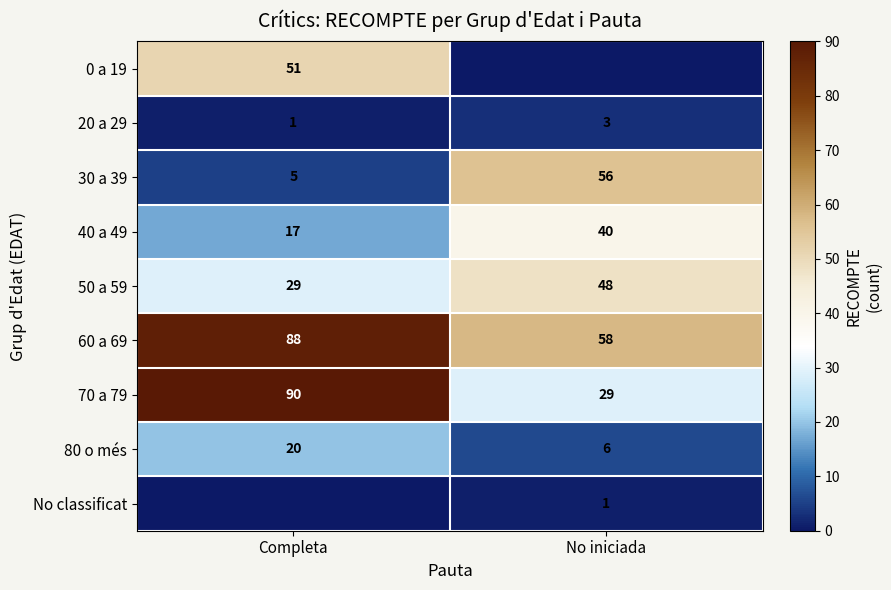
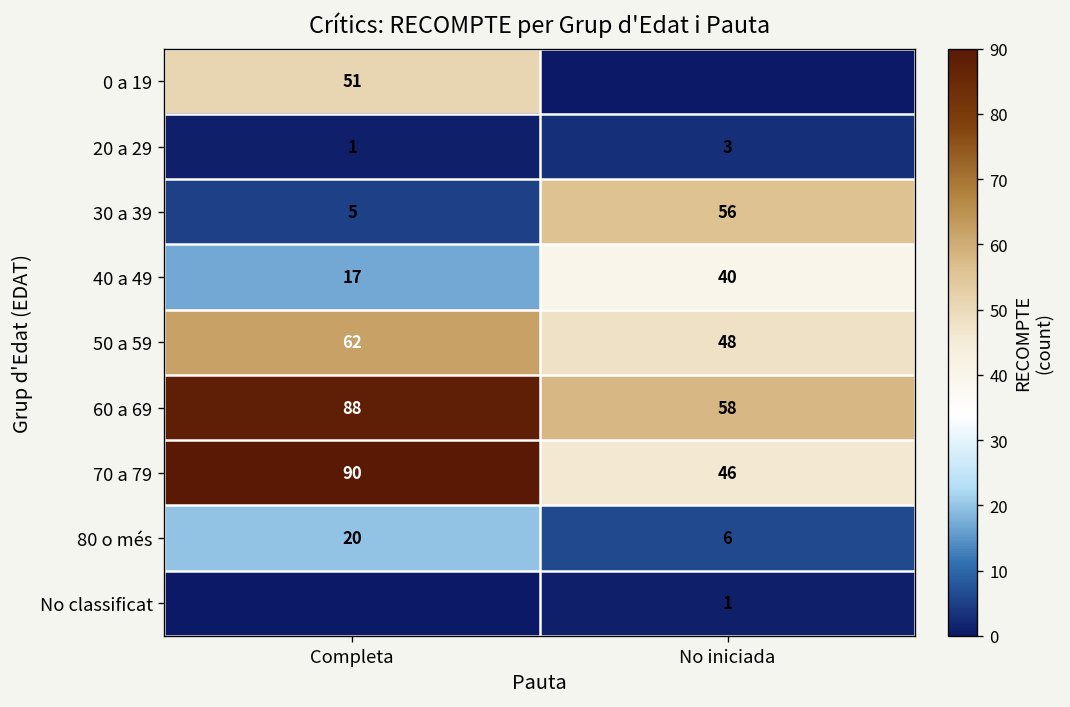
50 a 59, Completa: 29 -> 62
70 a 79, No iniciada: 29 -> 46
